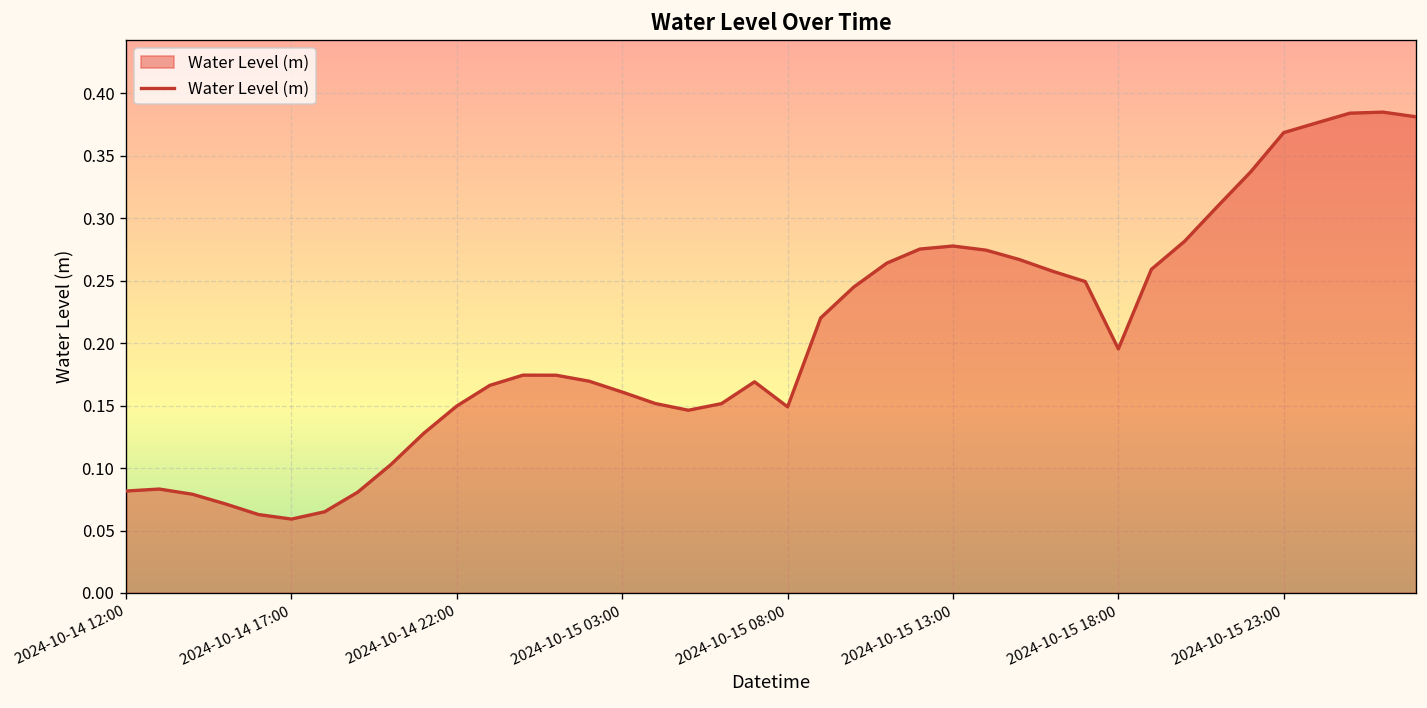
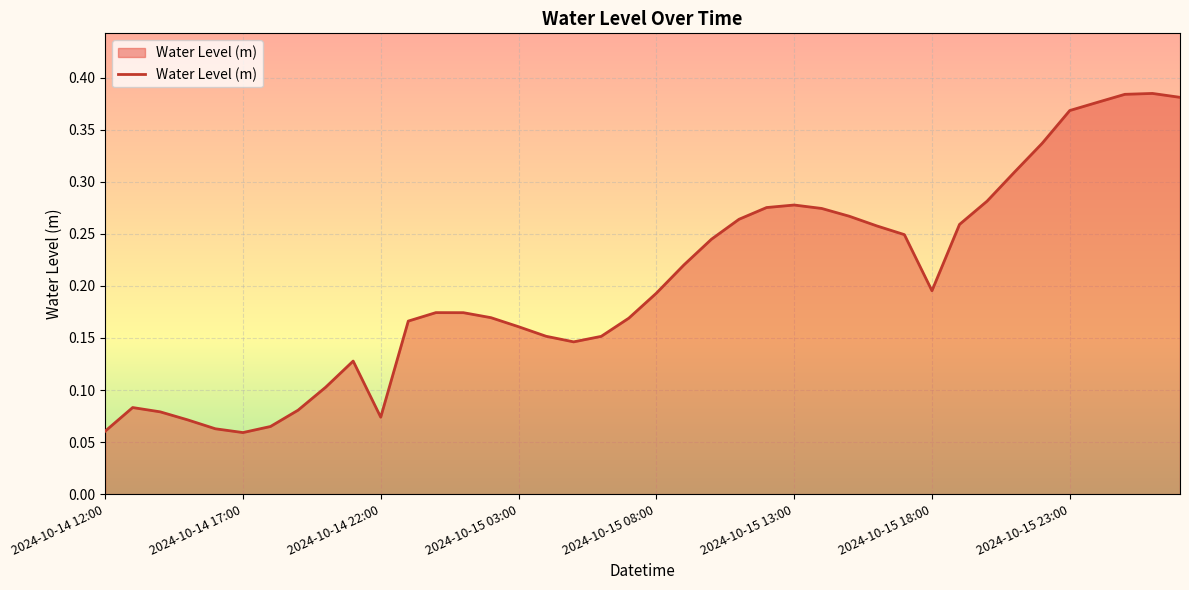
2024-10-14 12:00: 0.082 -> 0.060
2024-10-14 22:00: 0.150 -> 0.074
2024-10-15 08:00: 0.149 -> 0.193
